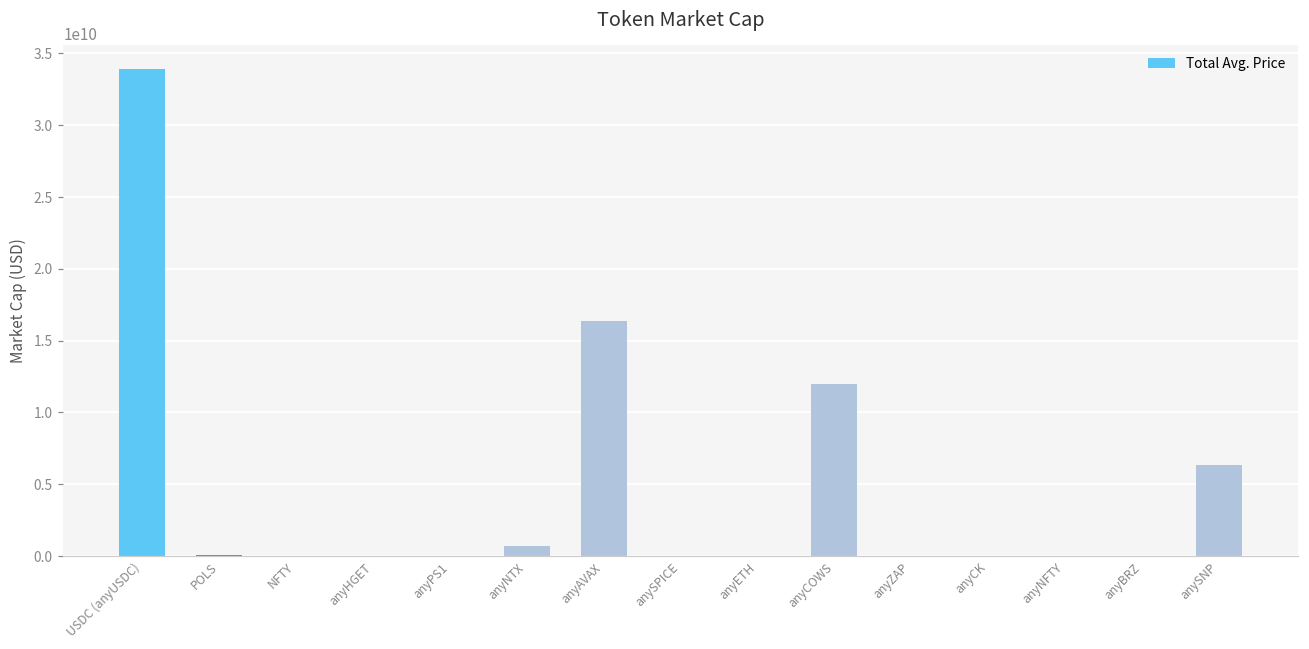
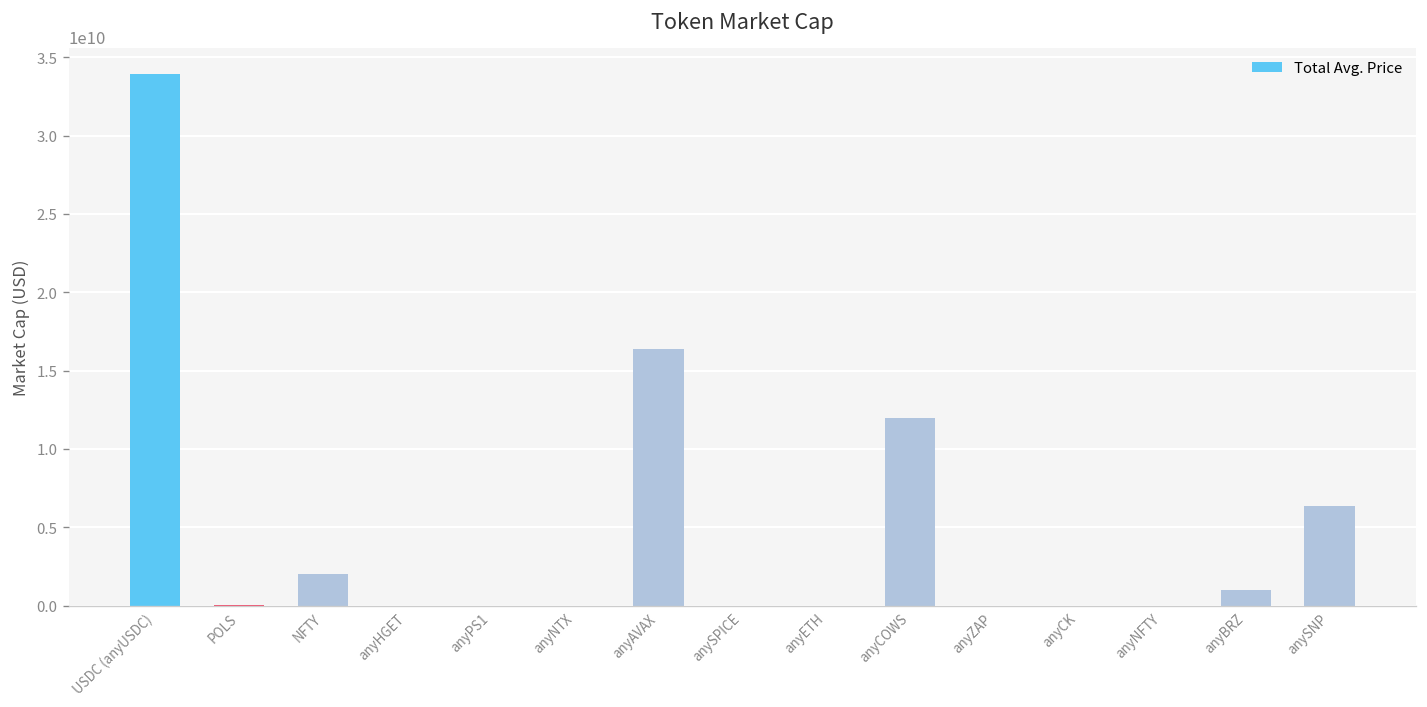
NFTY: 0 -> 2000000000
anyNTX: 700000000 -> 0
anyBRZ: 0 -> 1000000000
